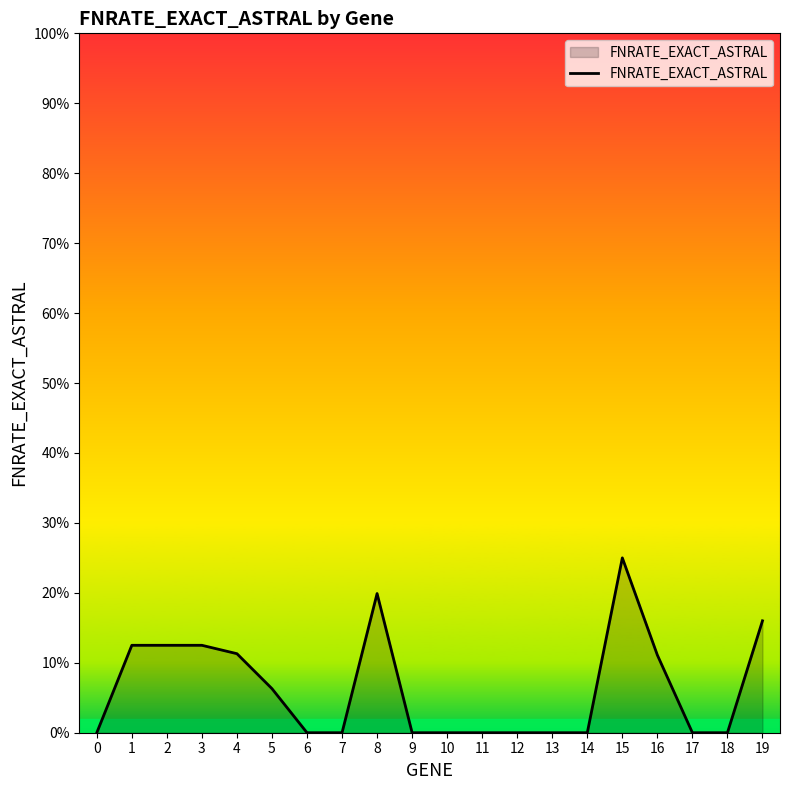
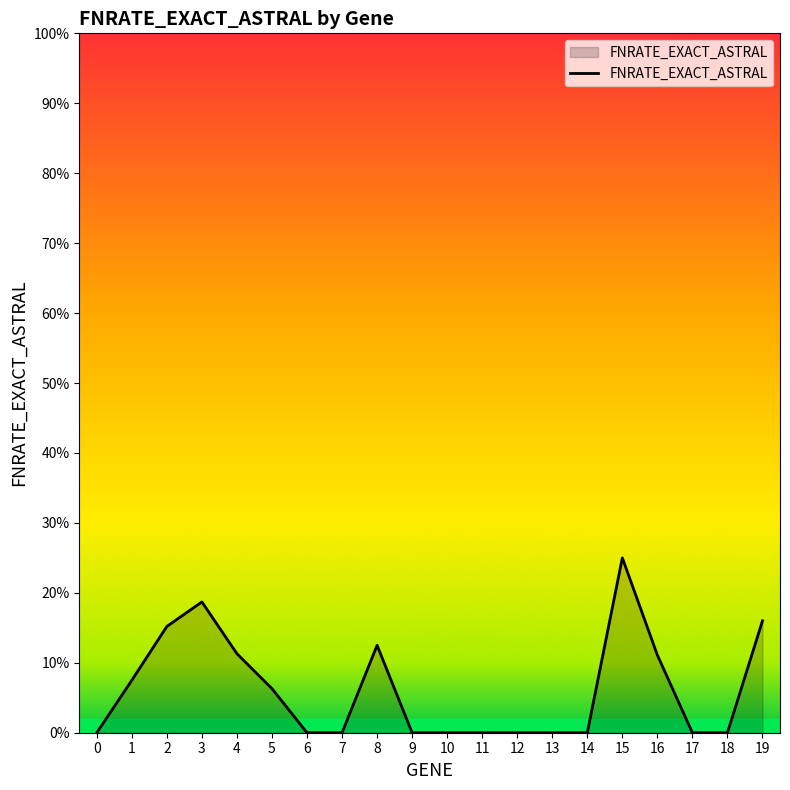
FNRATE_EXACT_ASTRAL, 1: 13% -> 8%
FNRATE_EXACT_ASTRAL, 2: 13% -> 15%
FNRATE_EXACT_ASTRAL, 3: 13% -> 19%
FNRATE_EXACT_ASTRAL, 8: 20% -> 13%
